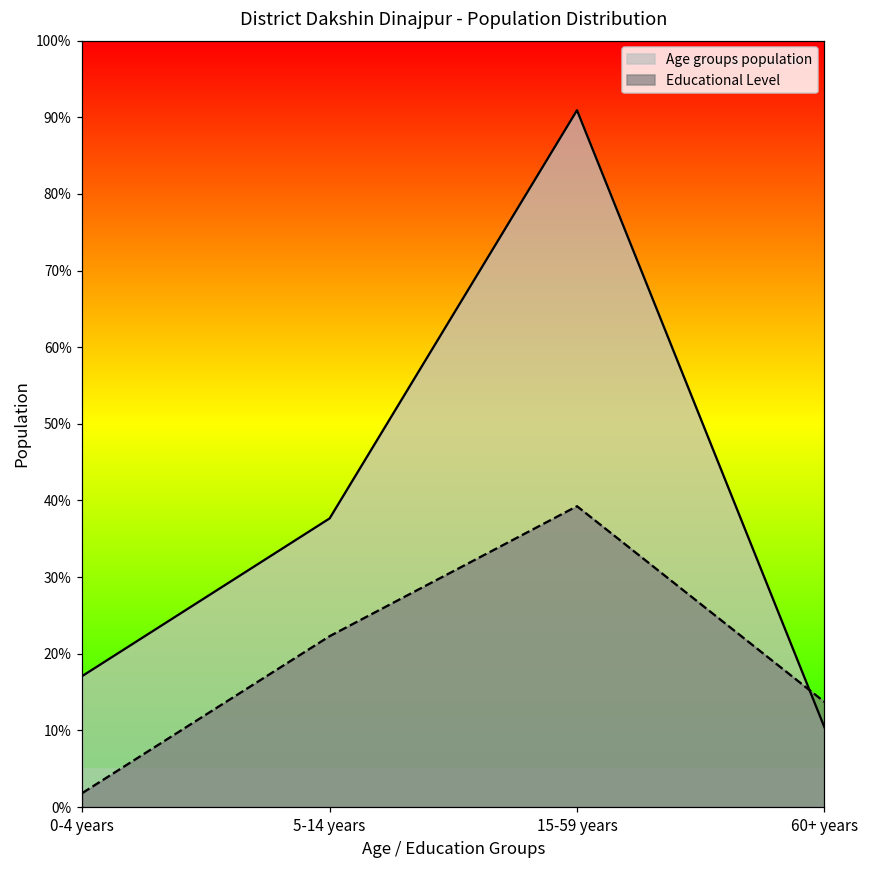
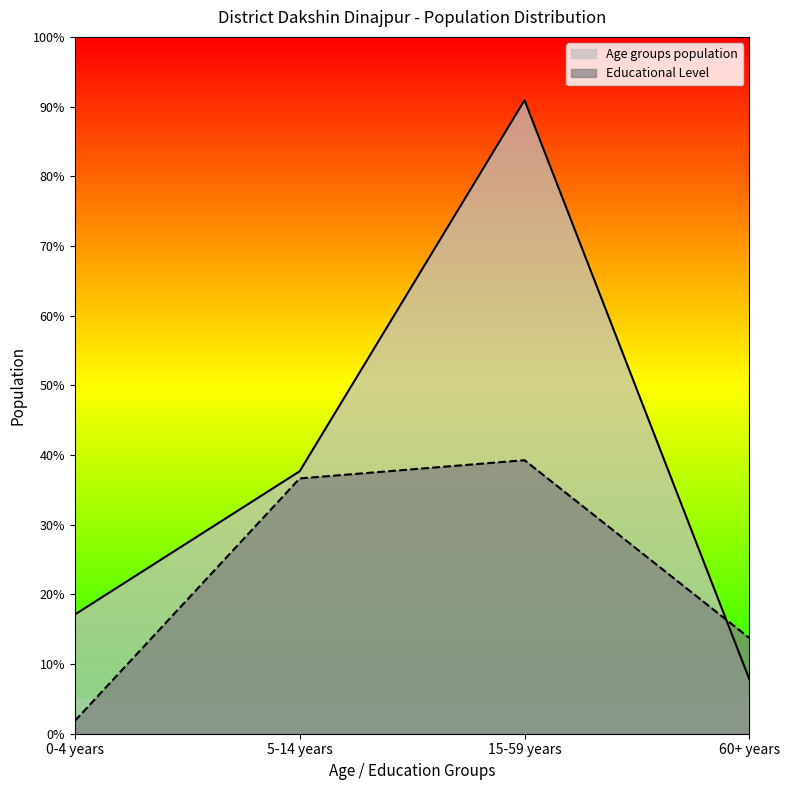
Educational Level, 5-14 years: 22% -> 37%
Age groups population, 60+ years: 10% -> 8%
